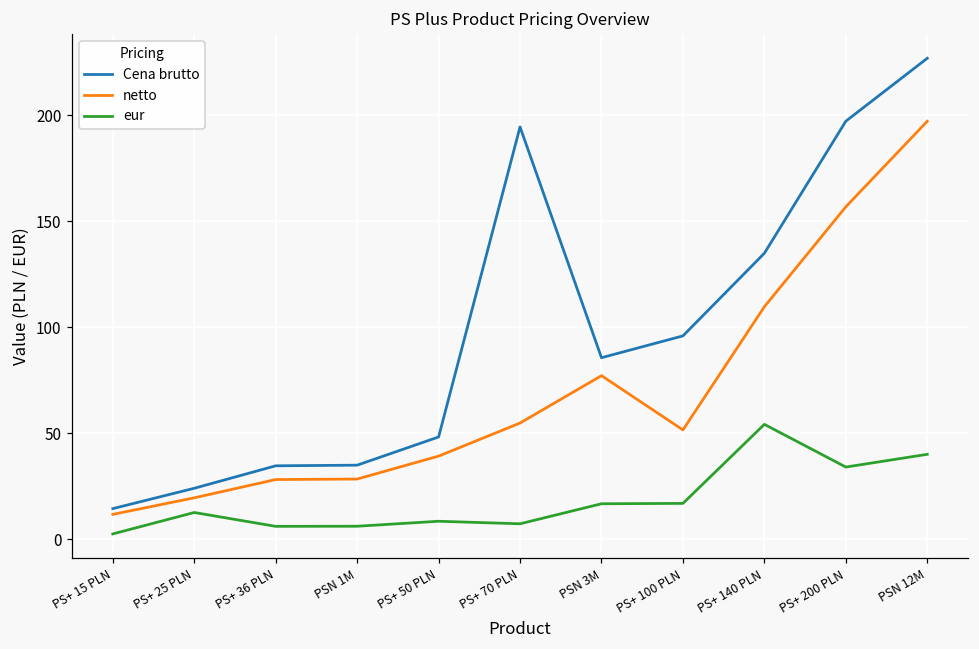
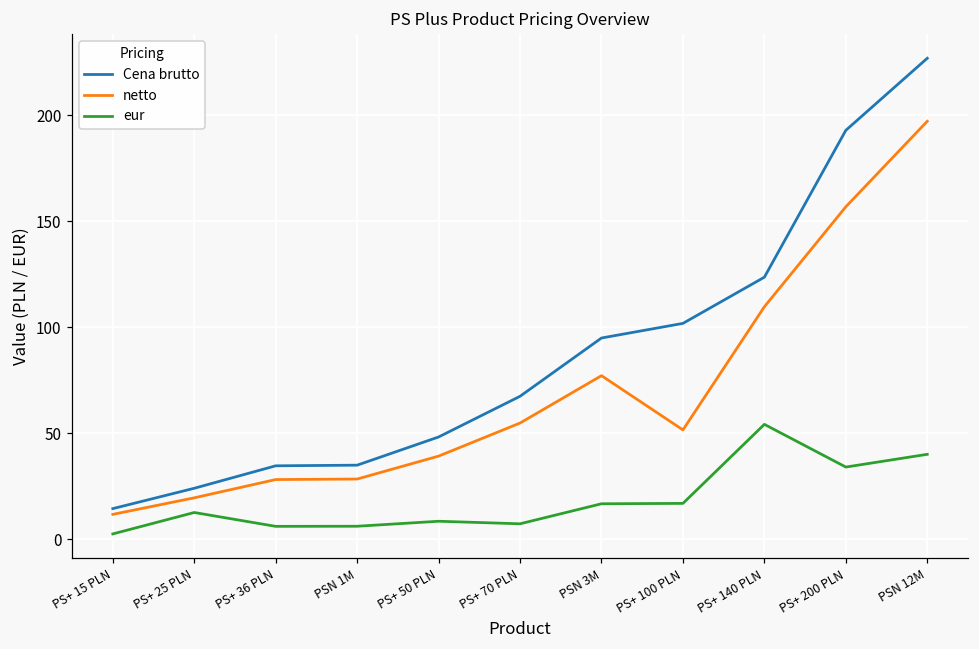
Cena brutto, PS+ 70 PLN: 195 -> 68
Cena brutto, PSN 3M: 86 -> 95
Cena brutto, PS+ 100 PLN: 96 -> 102
Cena brutto, PS+ 140 PLN: 135 -> 124
Cena brutto, PS+ 200 PLN: 197 -> 193
